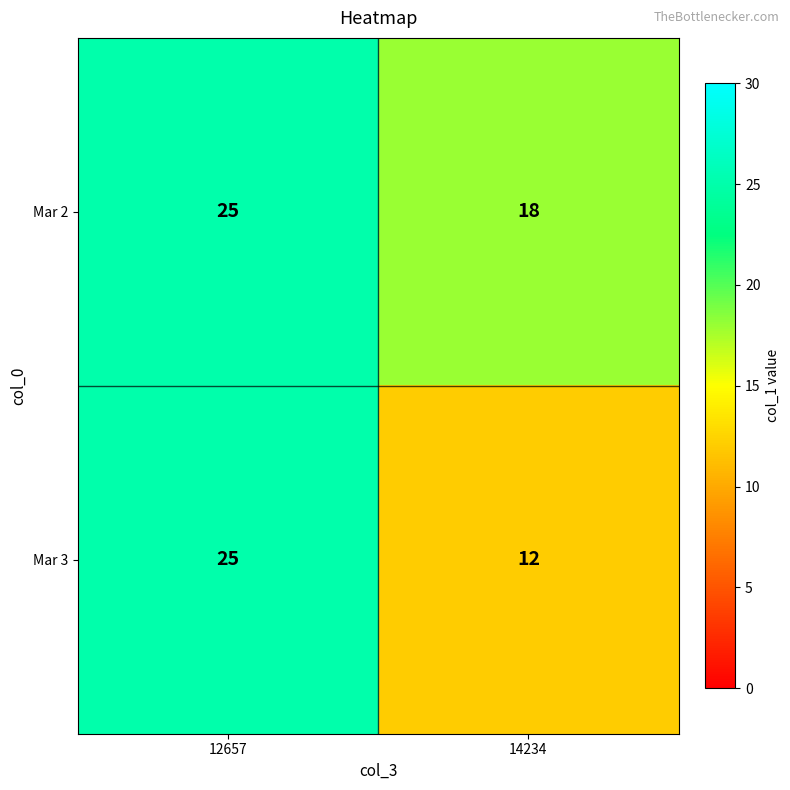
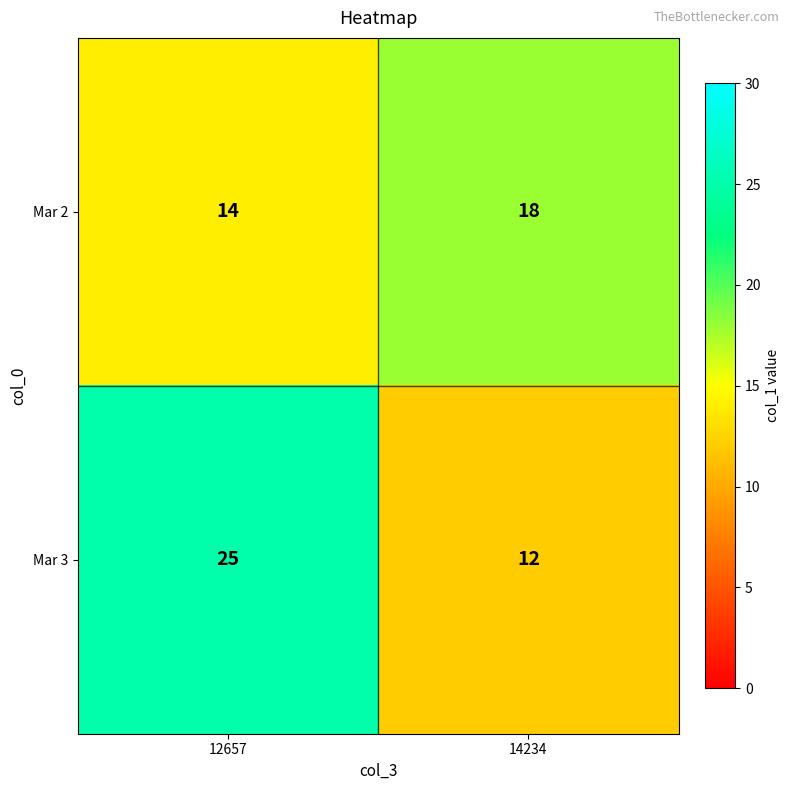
Mar 2, 12657: 25 -> 14
